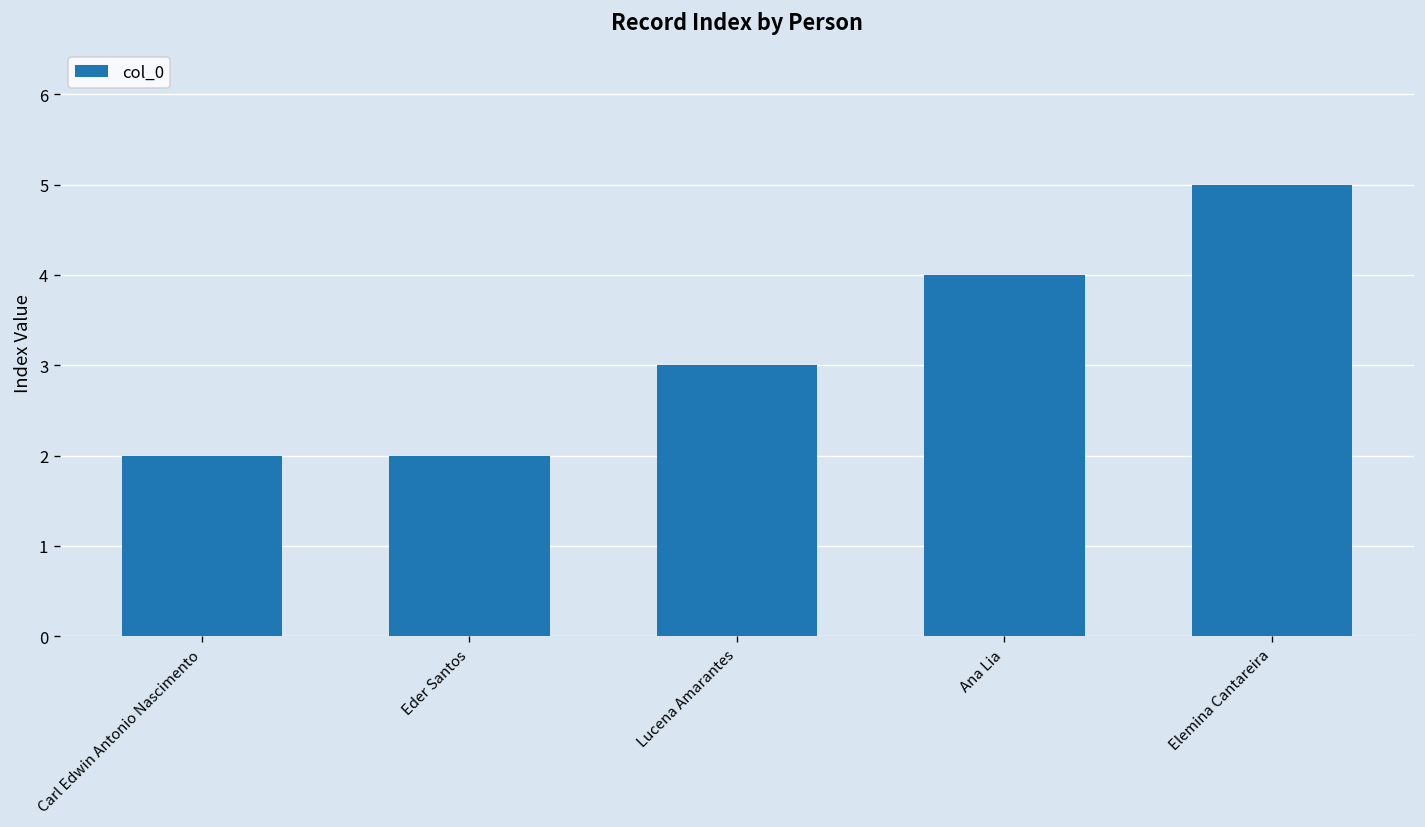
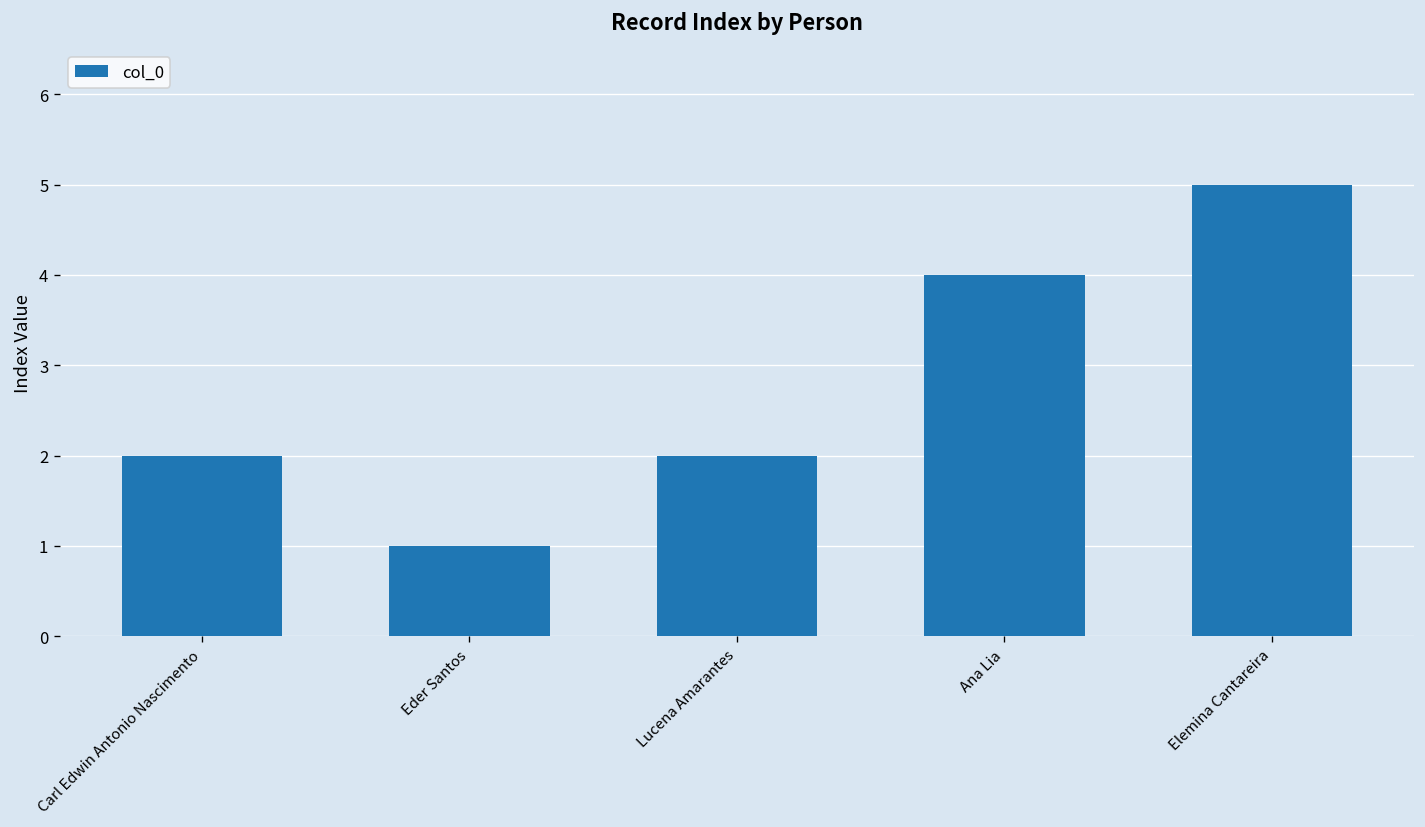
Eder Santos: 2 -> 1
Lucena Amarantes: 3 -> 2
